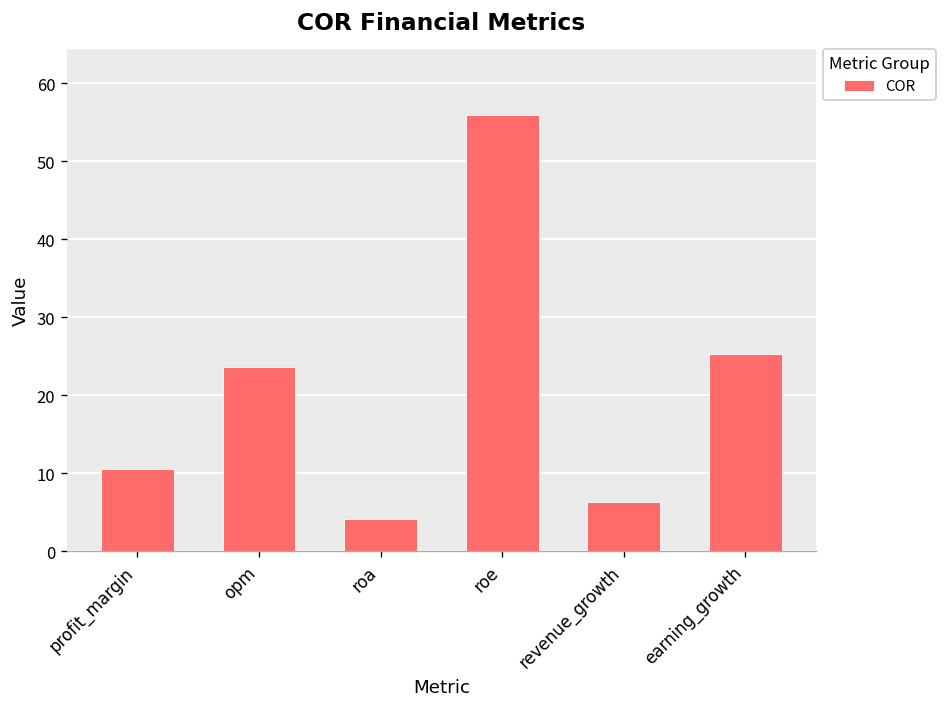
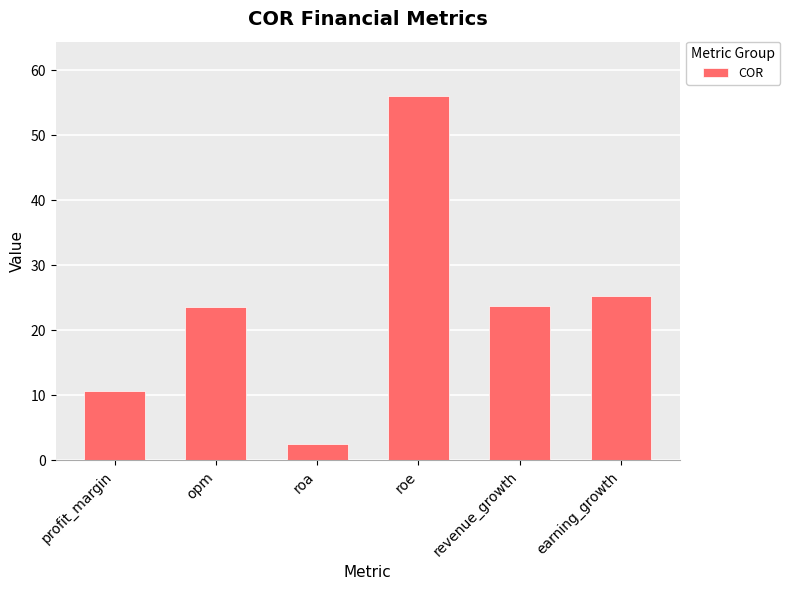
roa: 4 -> 2
revenue_growth: 6 -> 24
